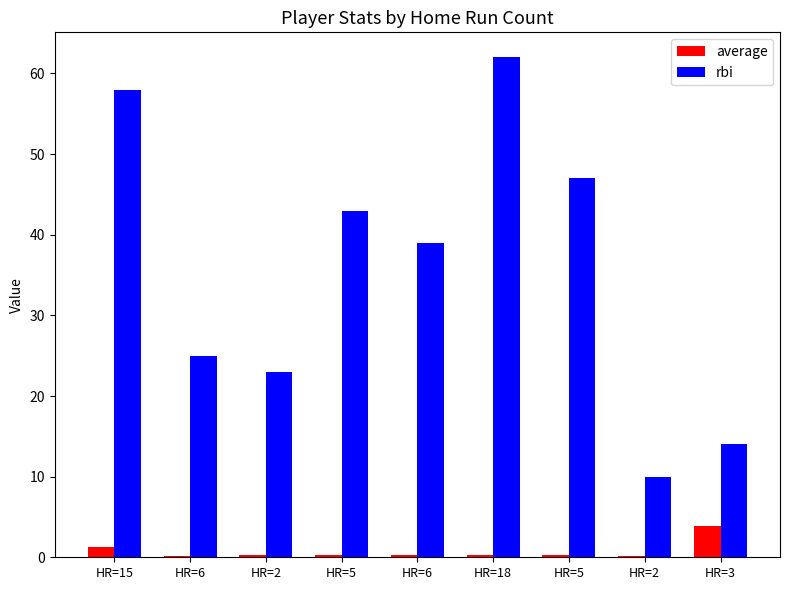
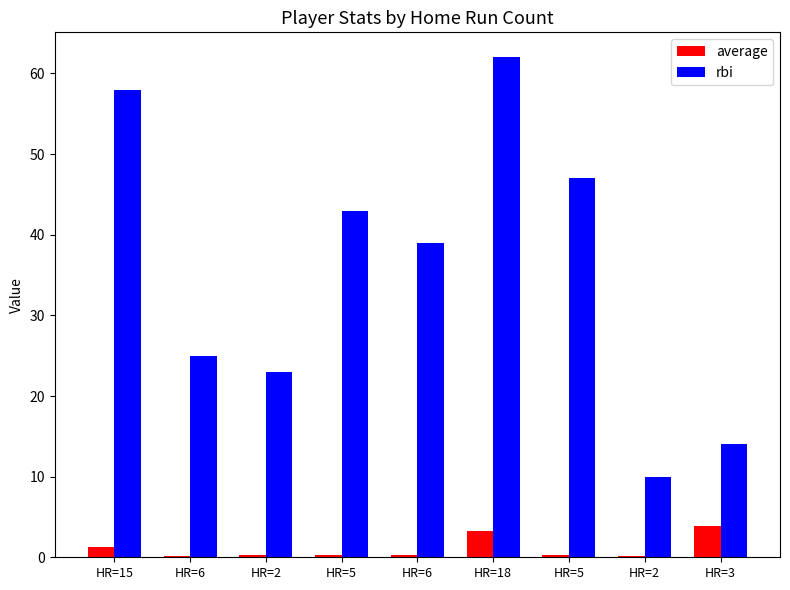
average, HR=18: 0 -> 3
